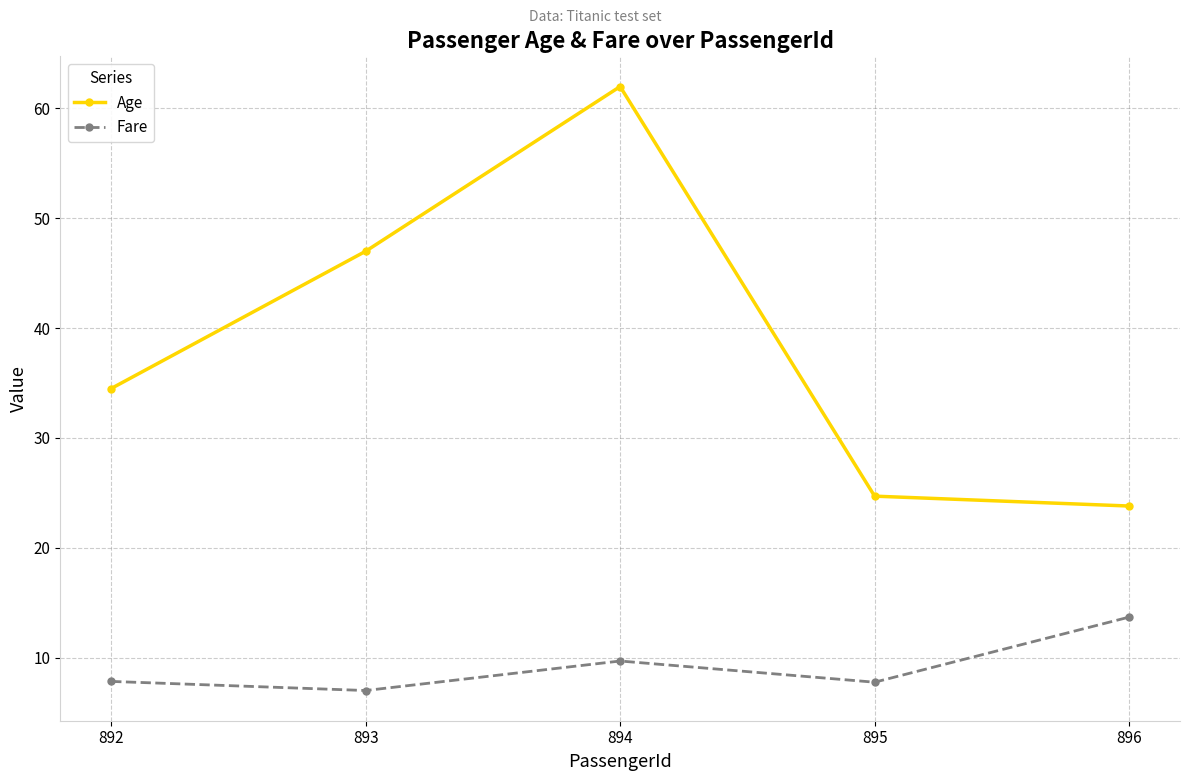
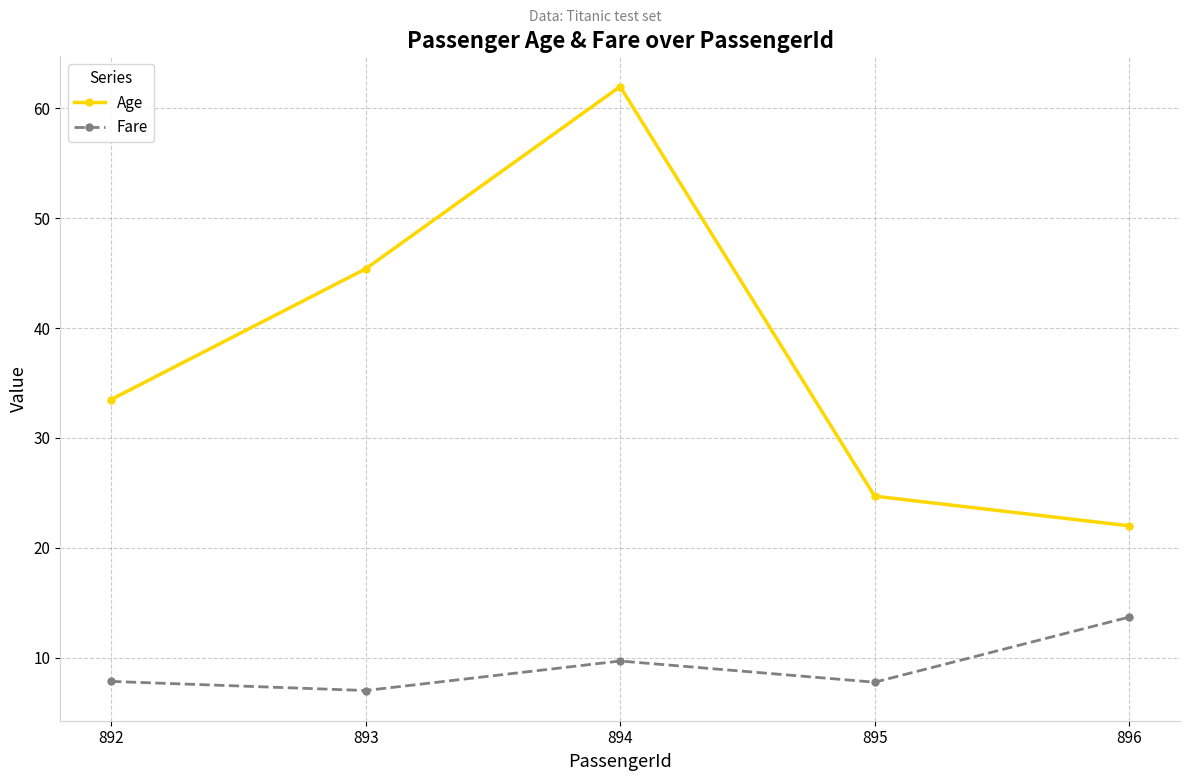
Age, 892: 34.5 -> 33.5
Age, 893: 47.0 -> 45.4
Age, 896: 23.8 -> 22.0
